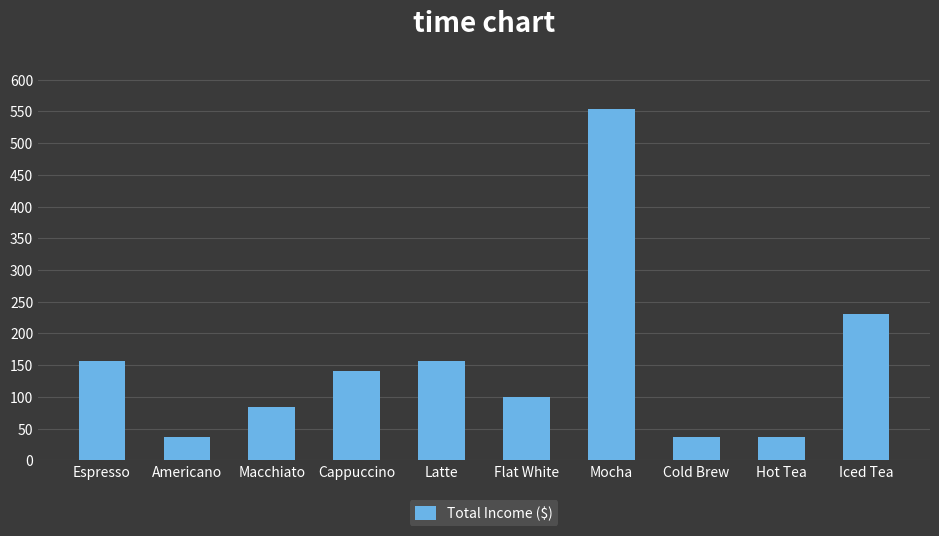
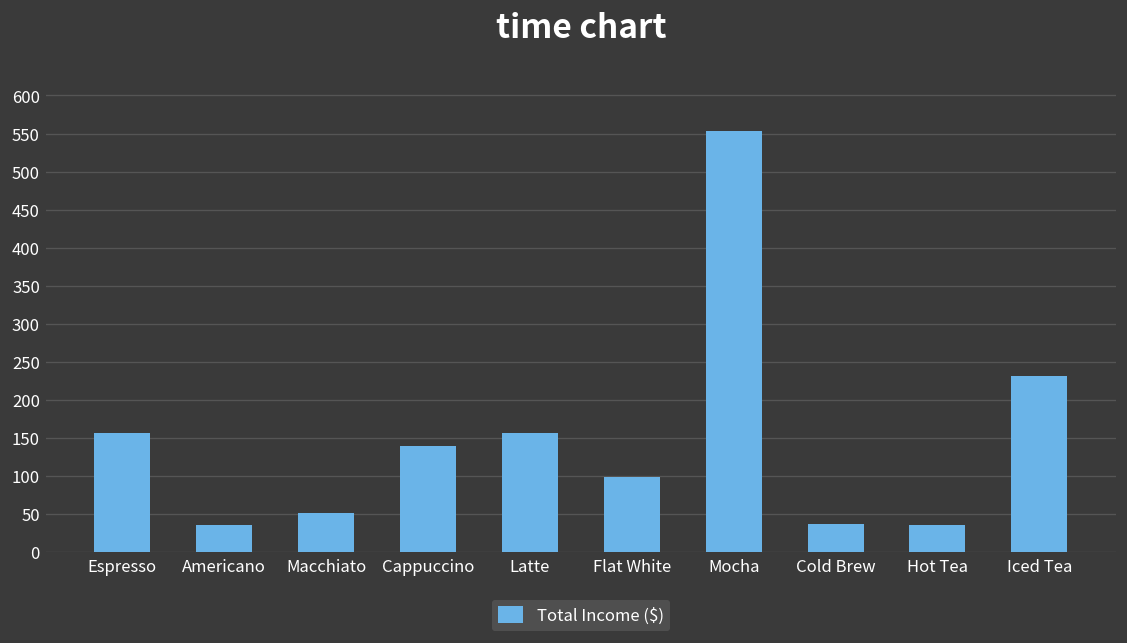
Macchiato: 80 -> 50
